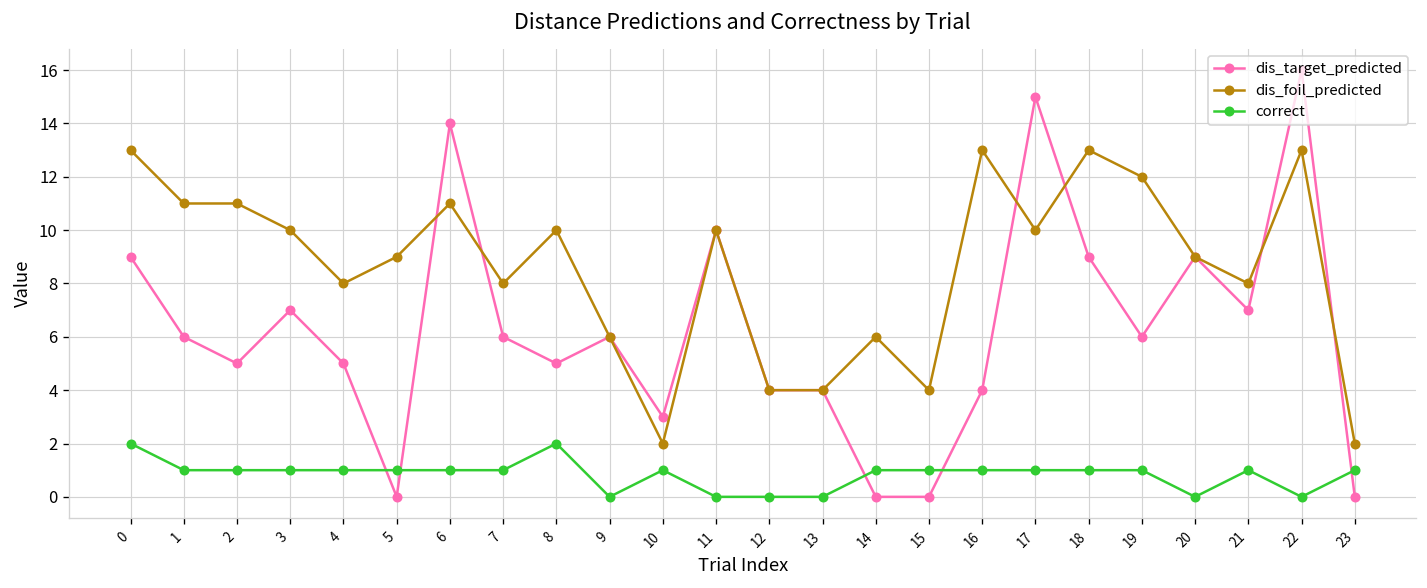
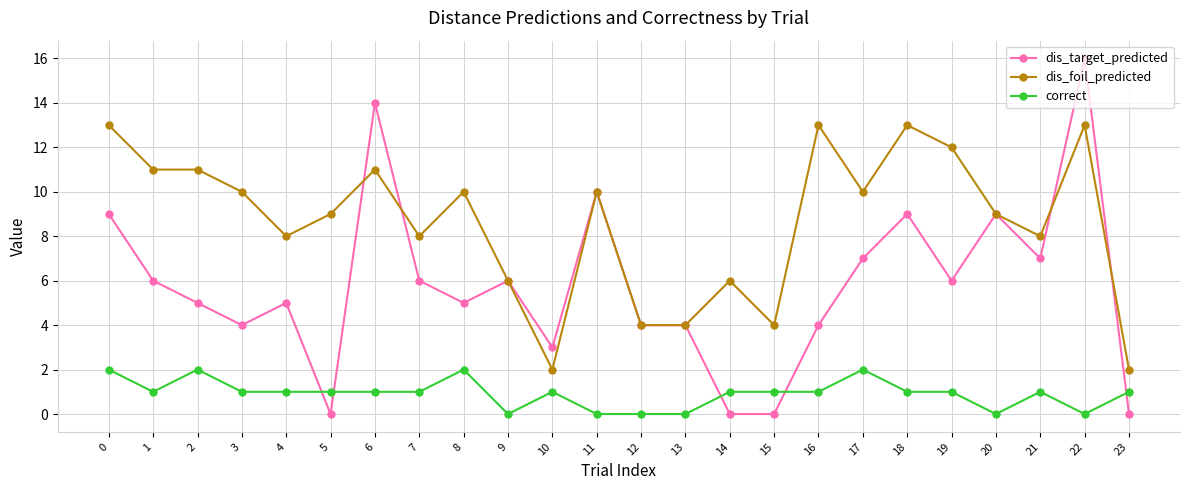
correct, 2: 1 -> 2
dis_target_predicted, 3: 7 -> 4
dis_target_predicted, 17: 15 -> 7
correct, 17: 1 -> 2
